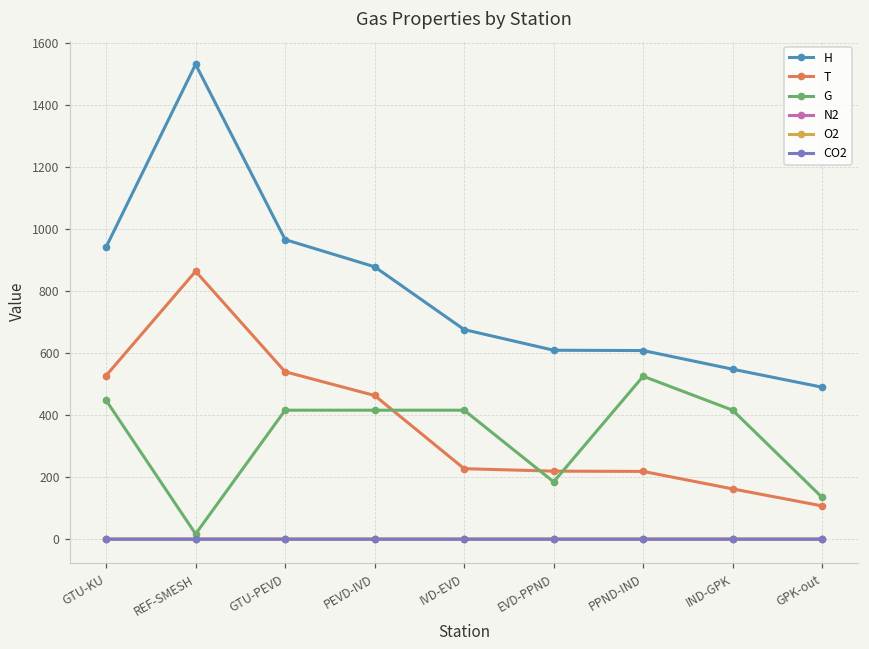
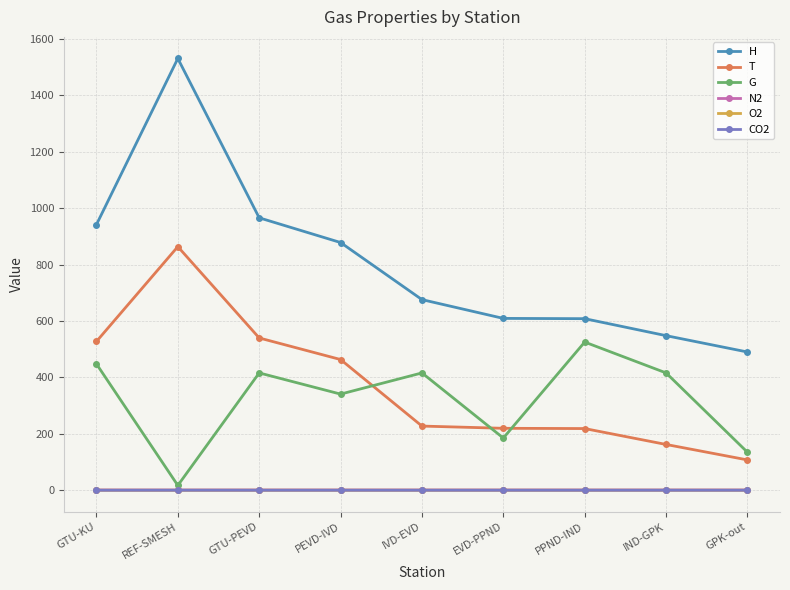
G, PEVD-IVD: 420 -> 340
